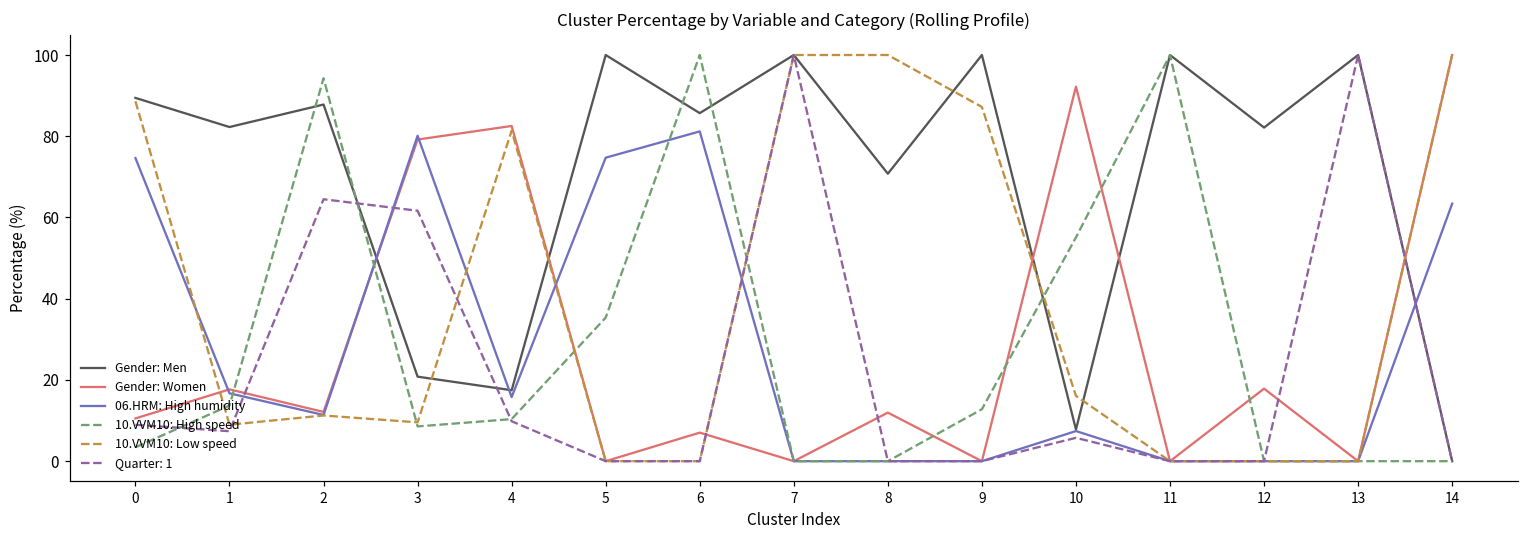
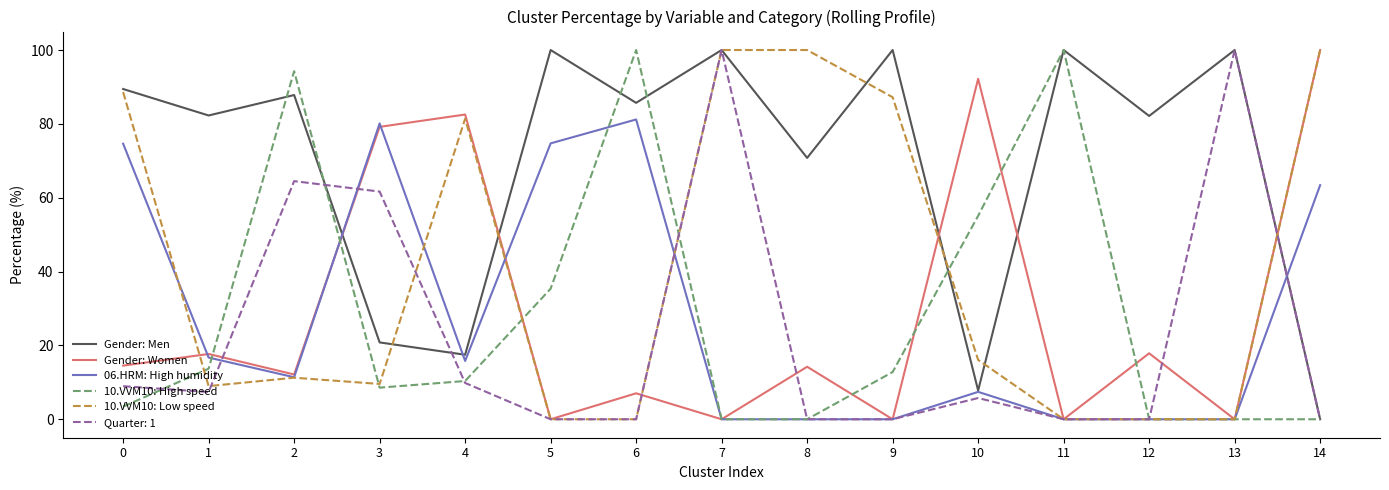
Gender: Women, 0: 11 -> 15
Gender: Women, 8: 12 -> 14
